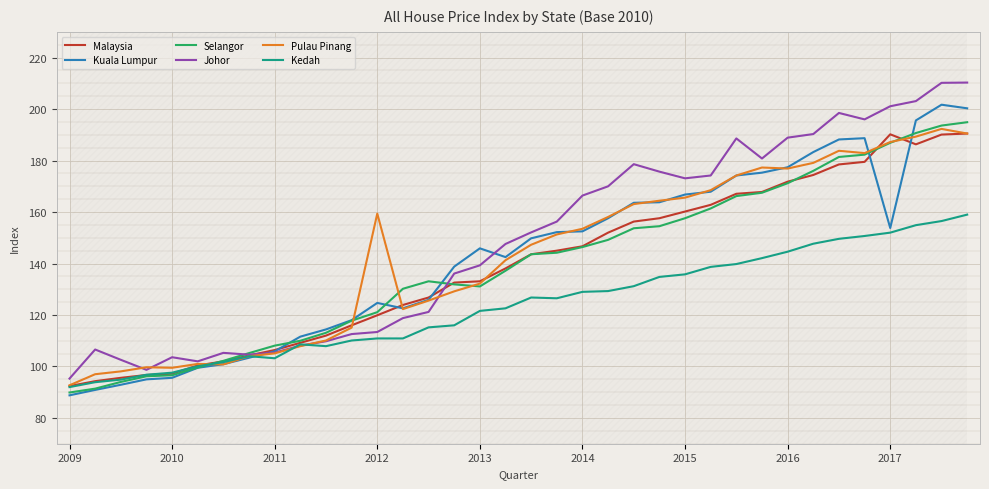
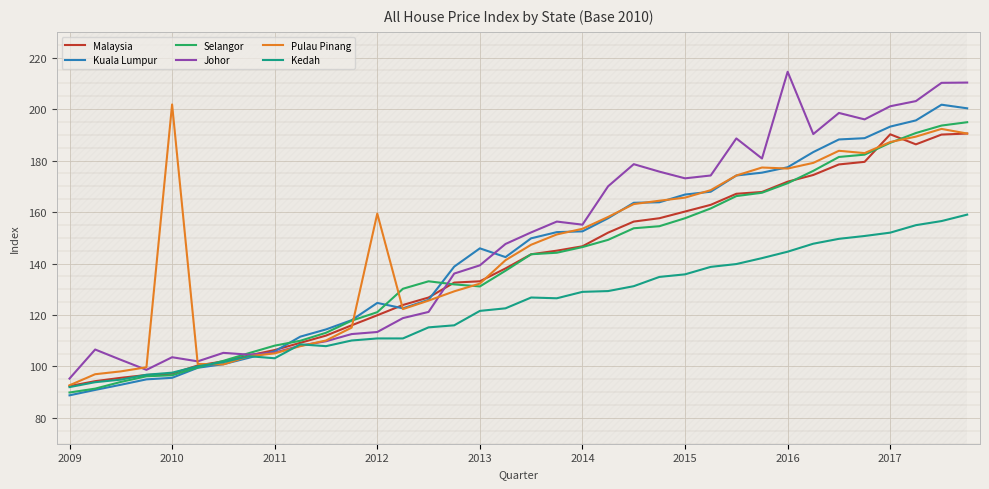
Pulau Pinang, 2010: 100 -> 202
Johor, 2014: 166 -> 155
Johor, 2016: 189 -> 215
Kuala Lumpur, 2017: 154 -> 193
